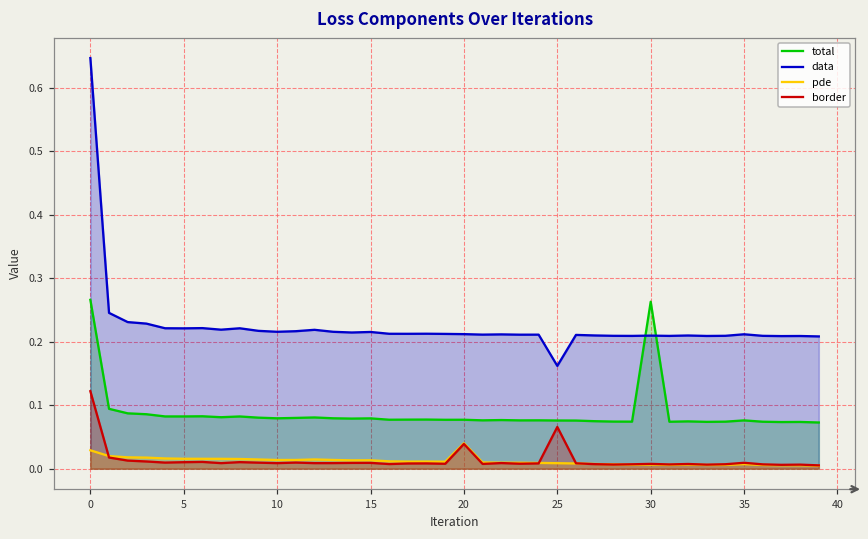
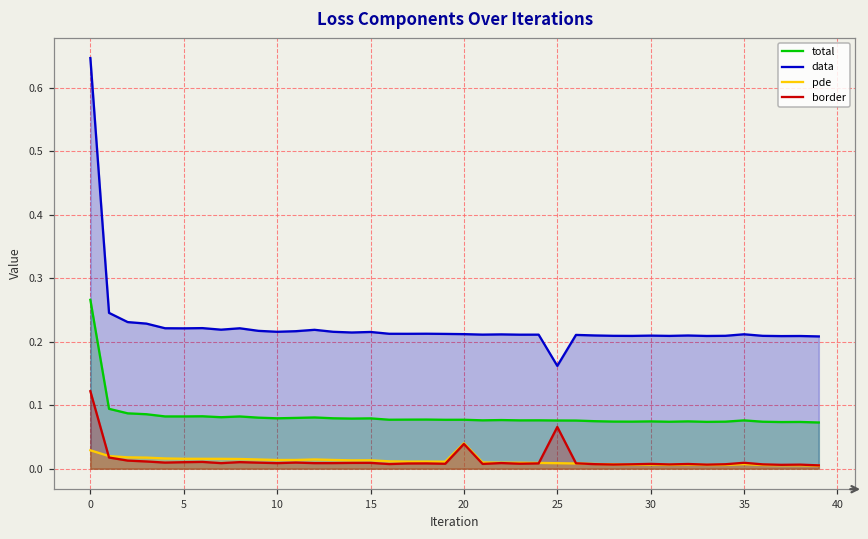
total, 30: 0.26 -> 0.07
